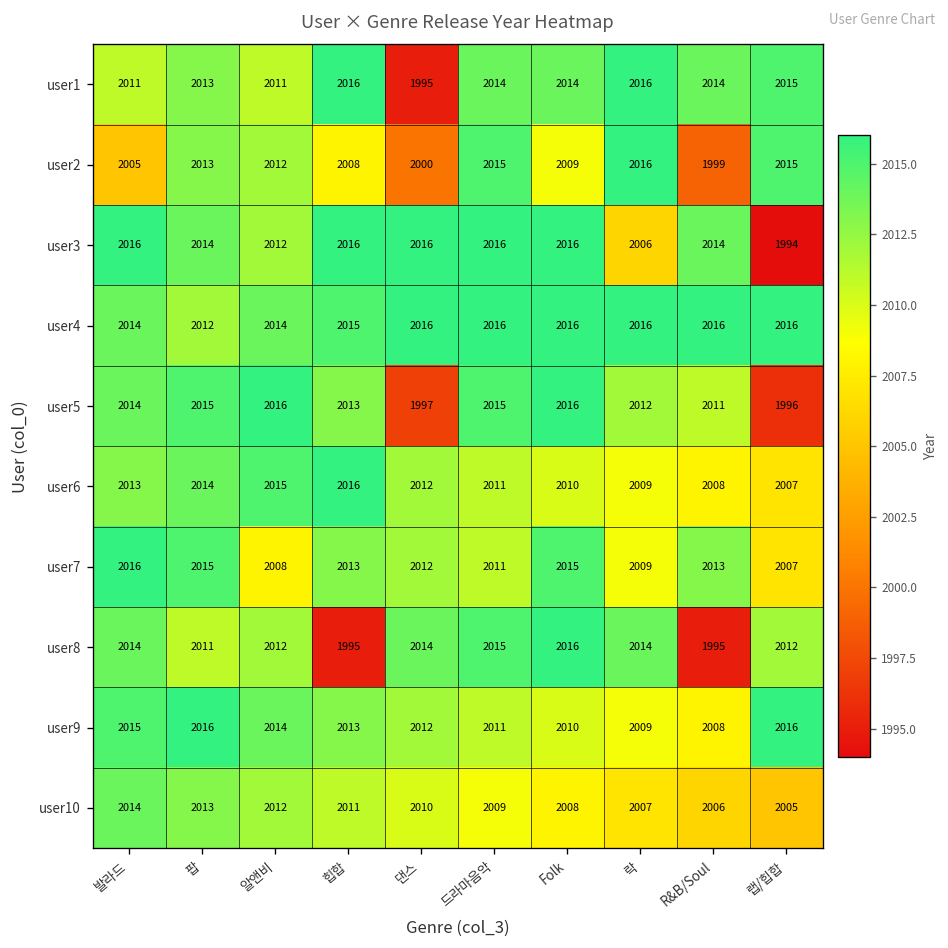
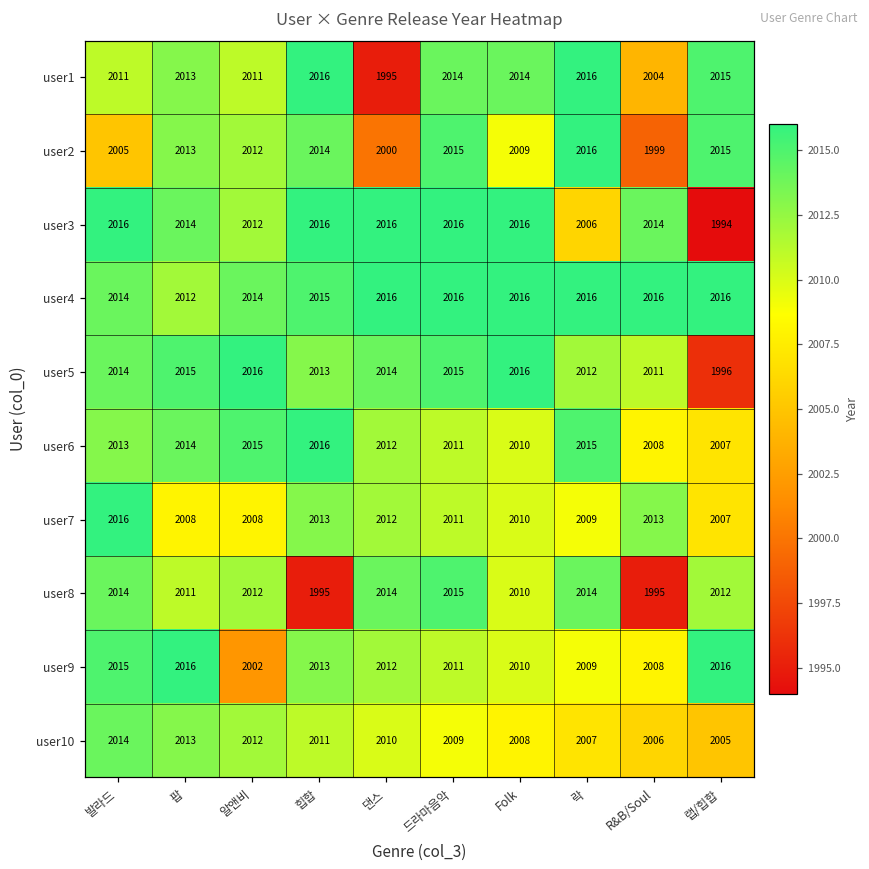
user1, R&B/Soul: 2014 -> 2004
user2, 힙합: 2008 -> 2014
user5, 댄스: 1997 -> 2014
user6, 락: 2009 -> 2015
user7, 팝: 2015 -> 2008
user7, Folk: 2015 -> 2010
user8, Folk: 2016 -> 2010
user9, 알앤비: 2014 -> 2002
